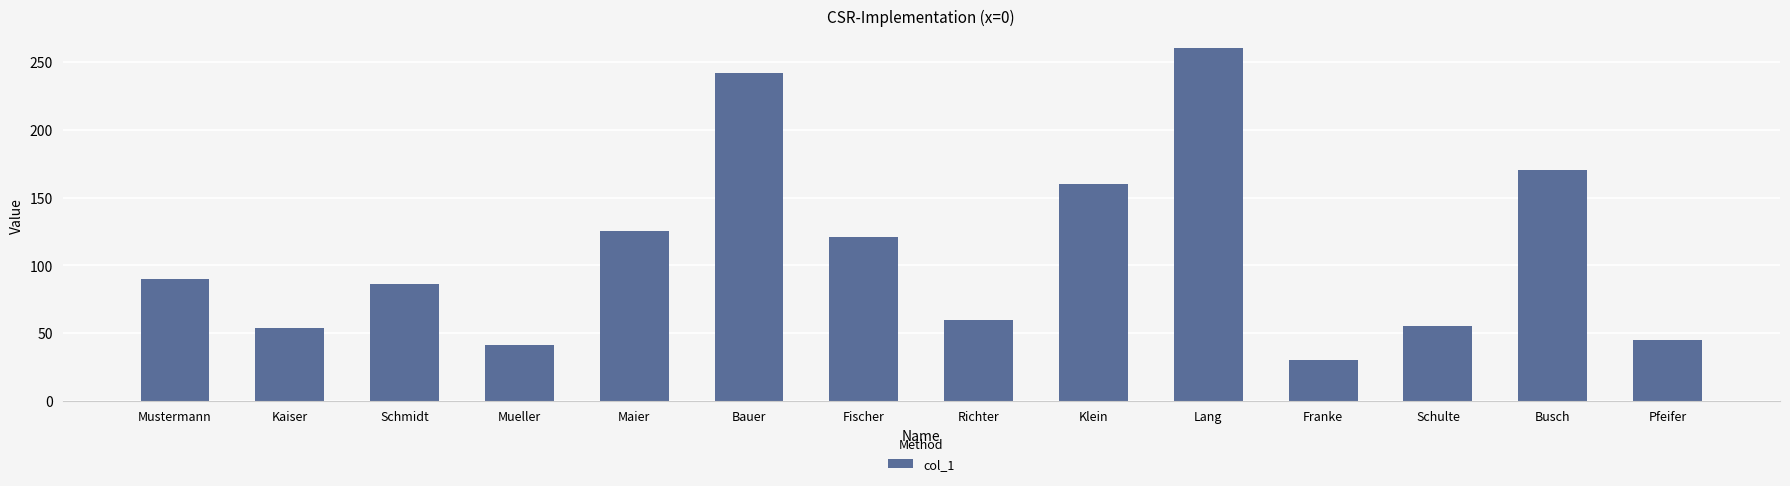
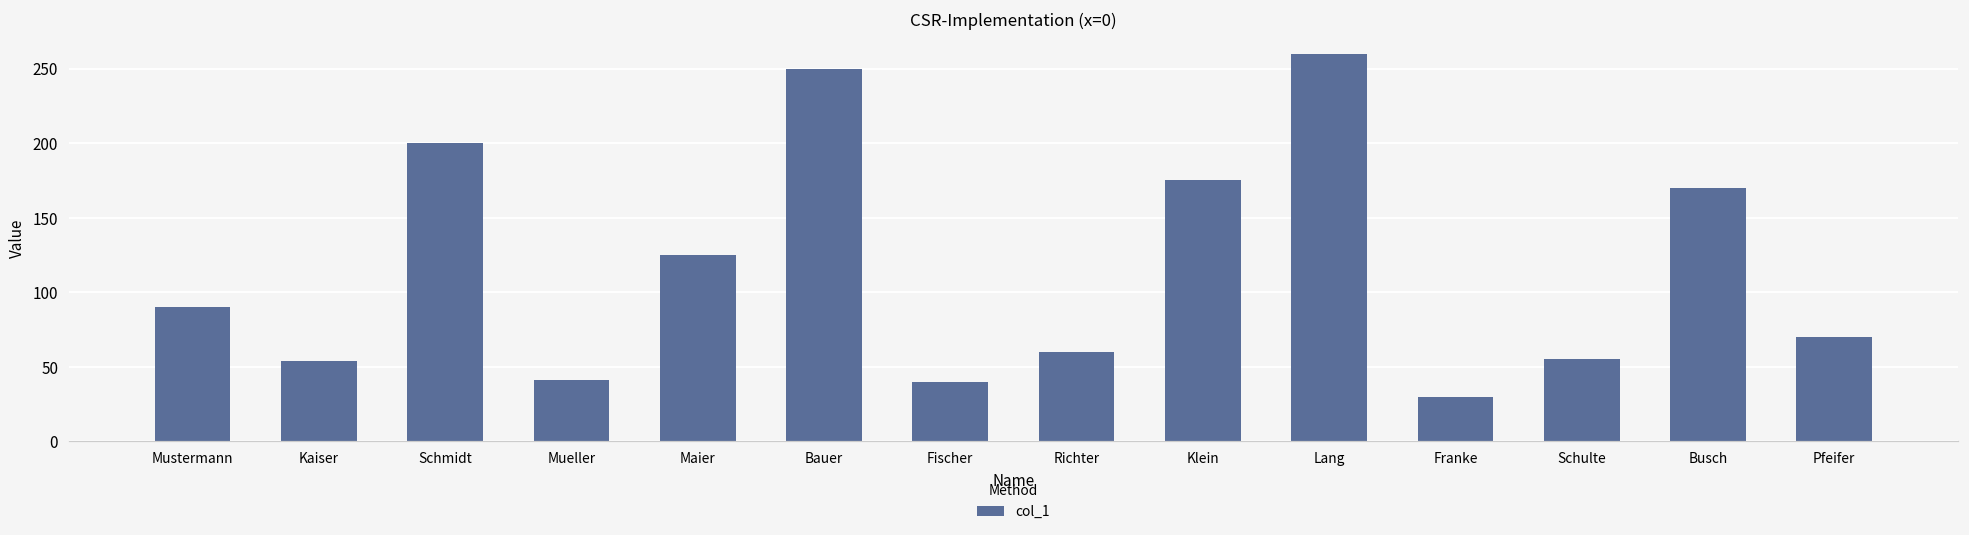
Schmidt: 86 -> 200
Bauer: 242 -> 250
Fischer: 121 -> 40
Klein: 160 -> 175
Pfeifer: 45 -> 70
